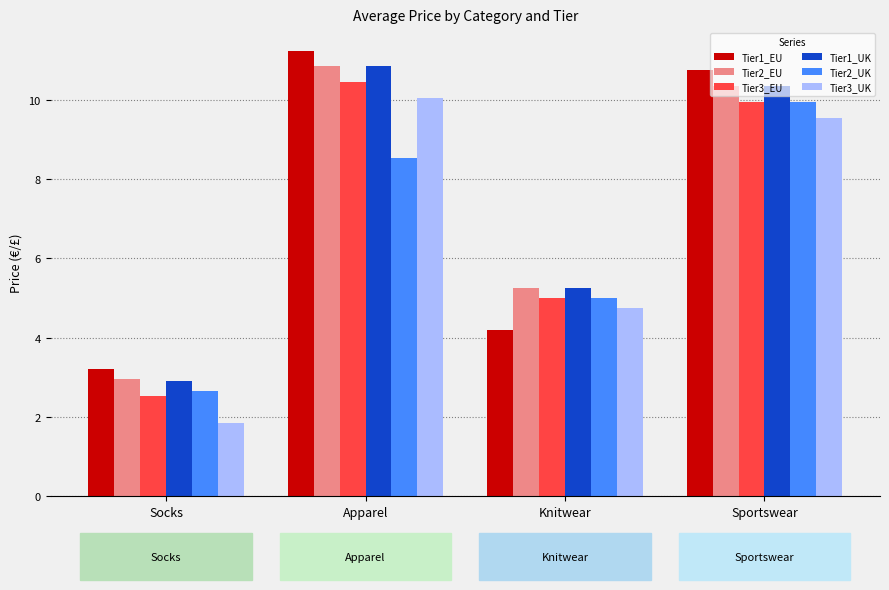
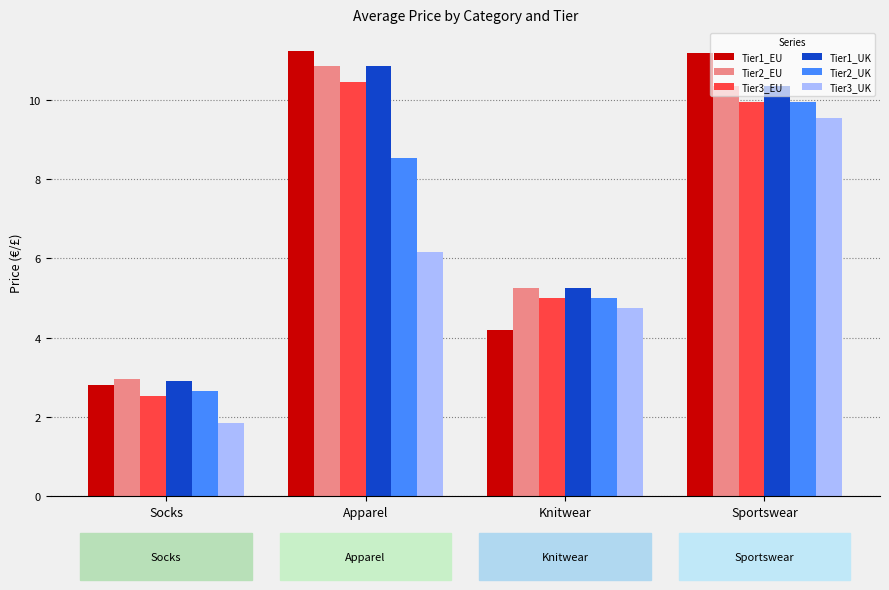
Tier1_EU, Socks: 3.2 -> 2.8
Tier3_UK, Apparel: 10.1 -> 6.2
Tier1_EU, Sportswear: 10.8 -> 11.2
